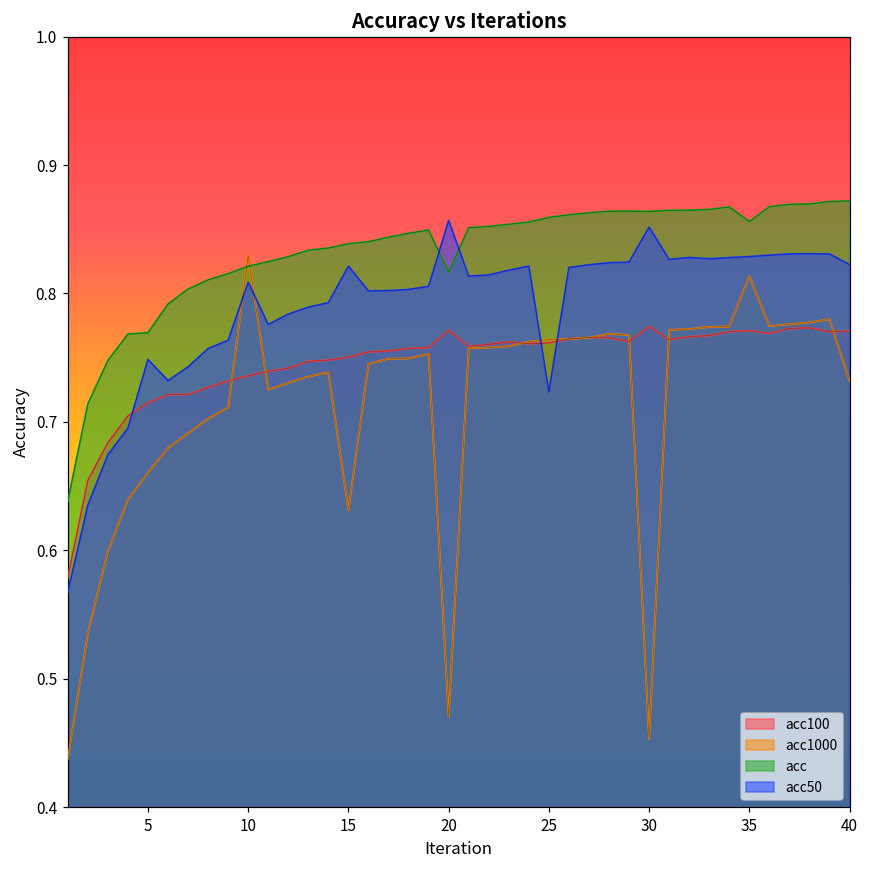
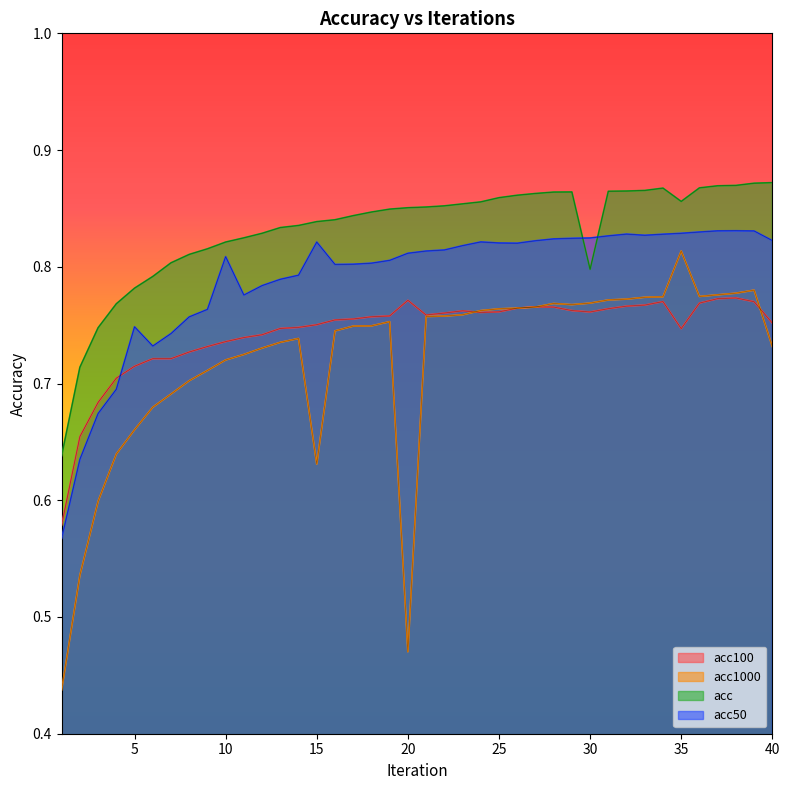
acc, 5: 0.770 -> 0.782
acc1000, 10: 0.830 -> 0.720
acc, 20: 0.817 -> 0.851
acc50, 20: 0.857 -> 0.812
acc50, 25: 0.723 -> 0.820
acc100, 30: 0.774 -> 0.761
acc1000, 30: 0.453 -> 0.769
acc, 30: 0.864 -> 0.798
acc50, 30: 0.852 -> 0.825
acc100, 35: 0.771 -> 0.747
acc100, 40: 0.771 -> 0.752
